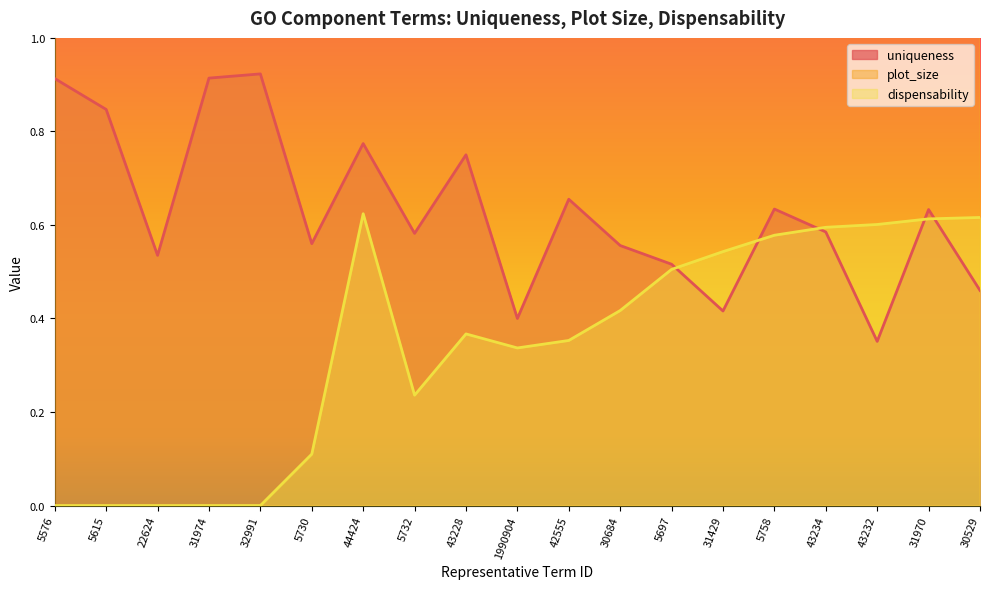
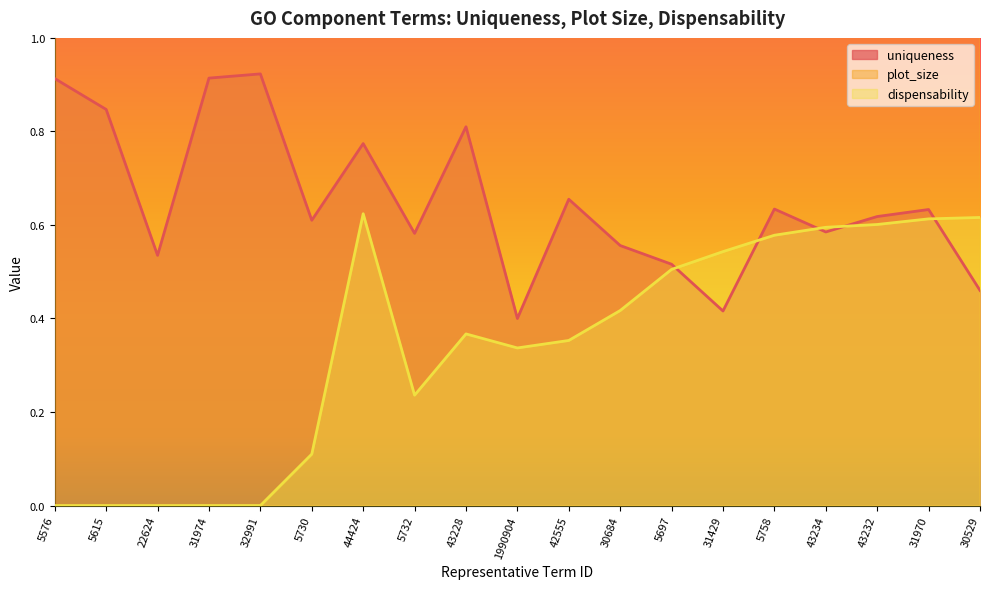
uniqueness, 5730: 0.56 -> 0.61
uniqueness, 43228: 0.75 -> 0.81
uniqueness, 43232: 0.35 -> 0.62
